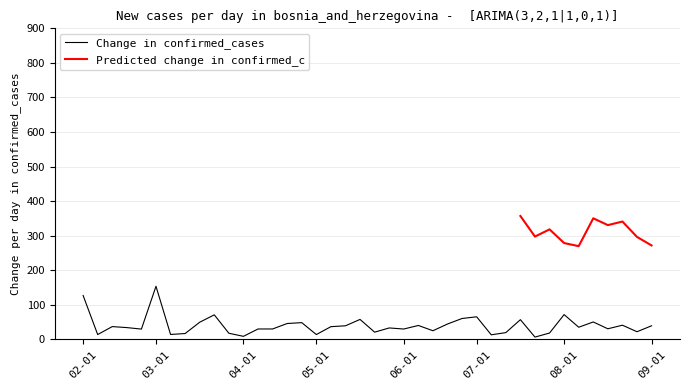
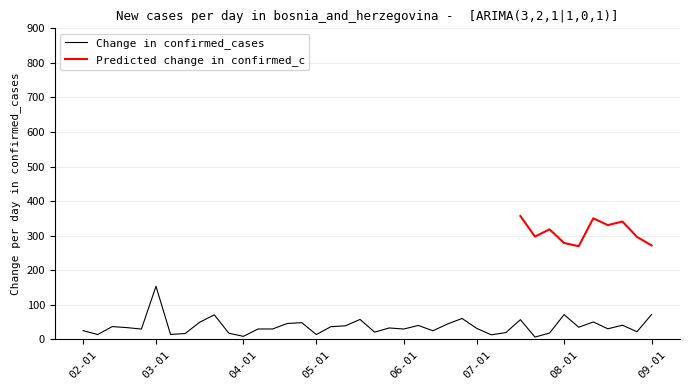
Change in confirmed_cases, 02-01: 130 -> 30
Change in confirmed_cases, 07-01: 70 -> 30
Change in confirmed_cases, 09-01: 40 -> 70
